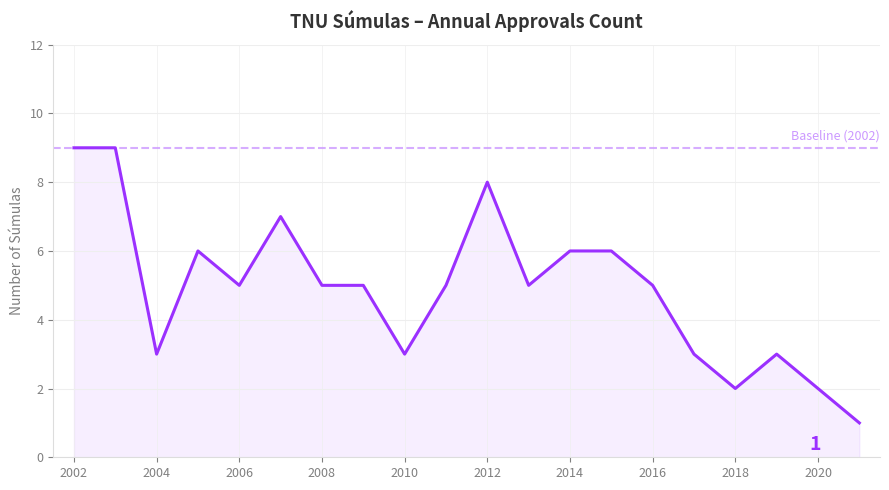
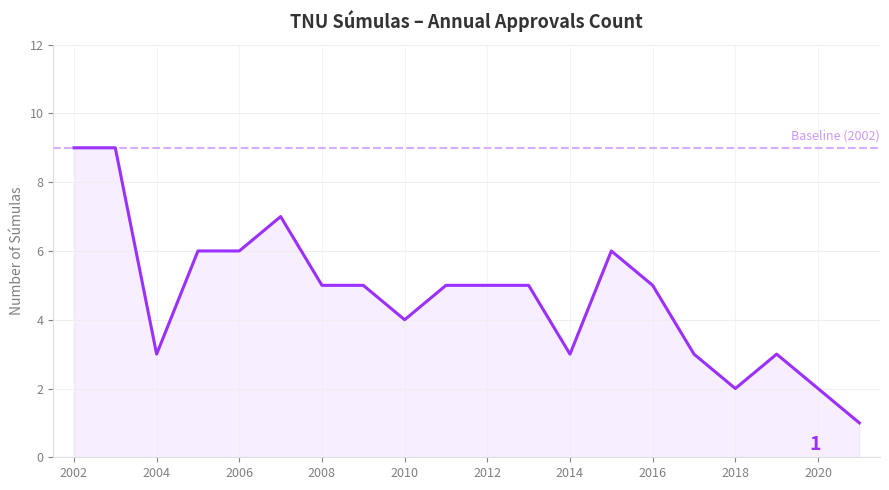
2006: 5 -> 6
2010: 3 -> 4
2012: 8 -> 5
2014: 6 -> 3
